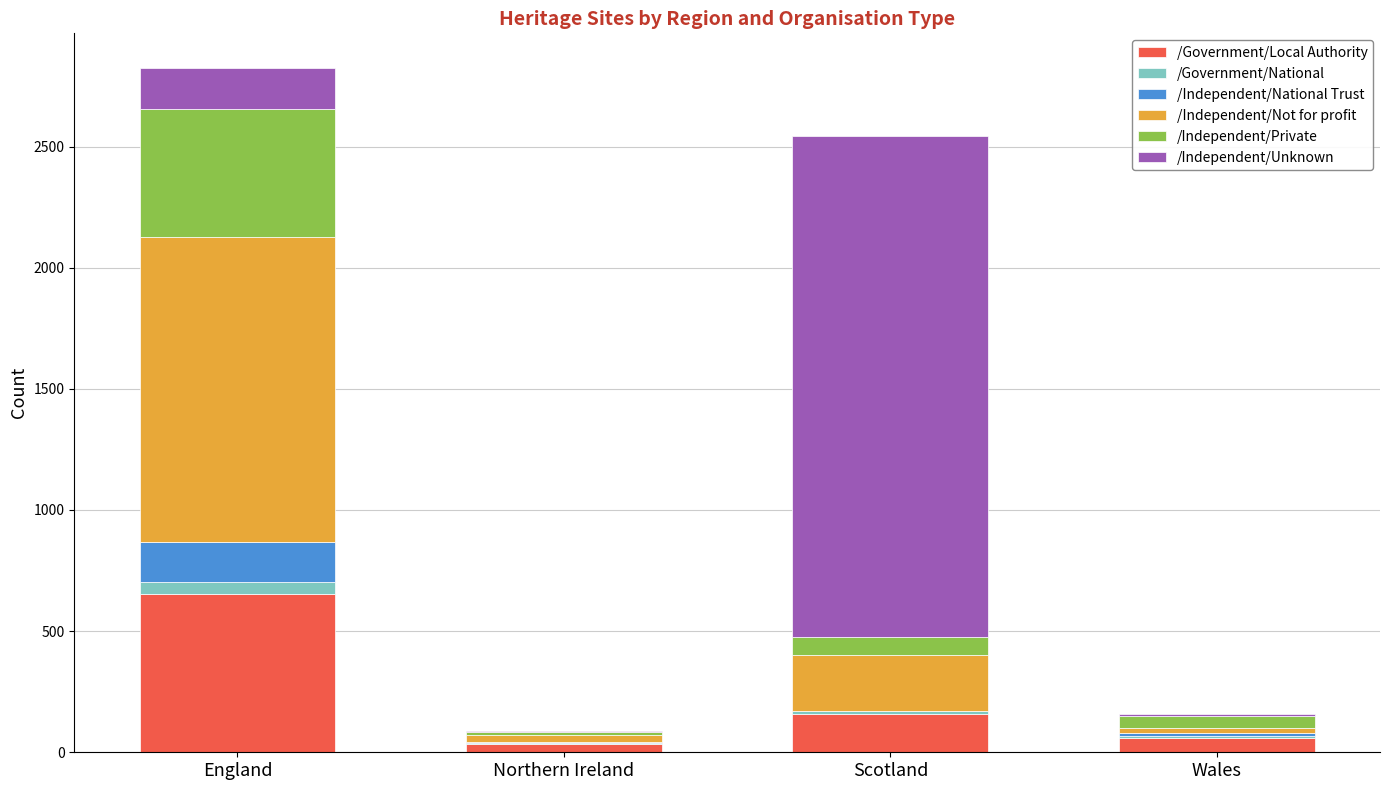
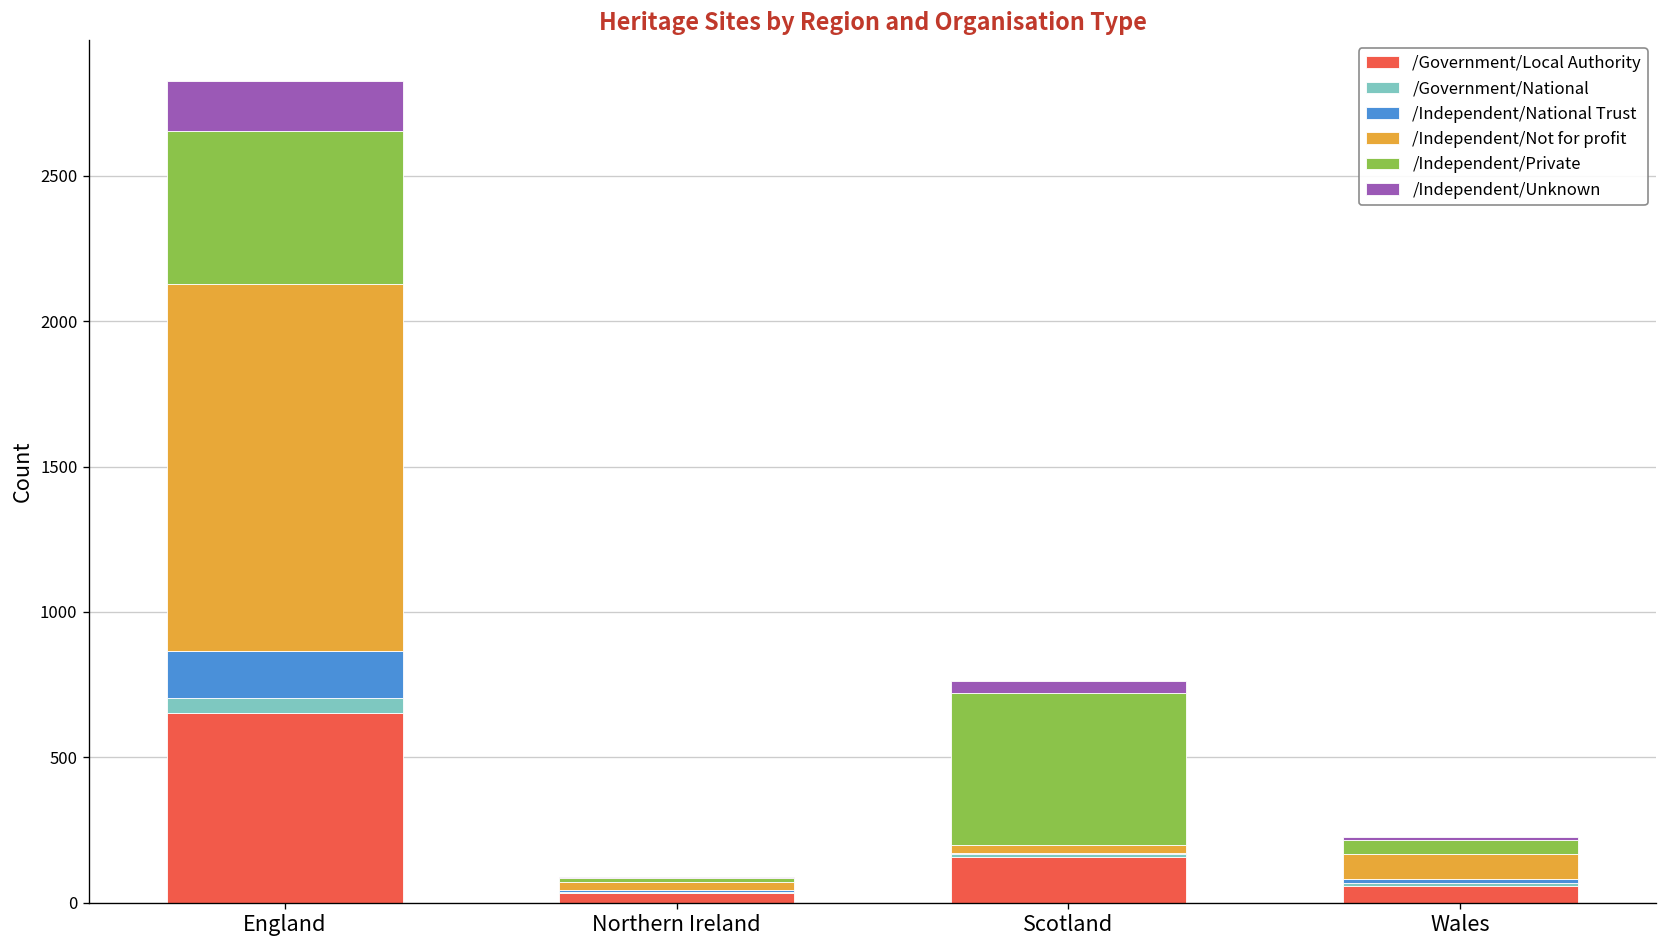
/Independent/Not for profit, Scotland: 230 -> 30
/Independent/Private, Scotland: 70 -> 520
/Independent/Unknown, Scotland: 2070 -> 40
/Independent/Not for profit, Wales: 20 -> 90
